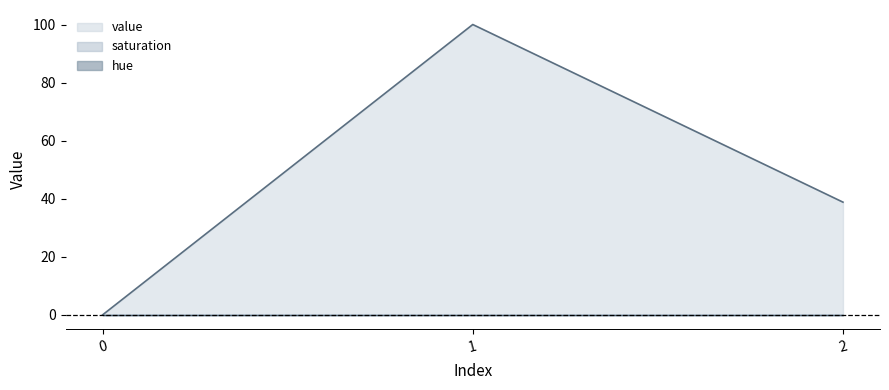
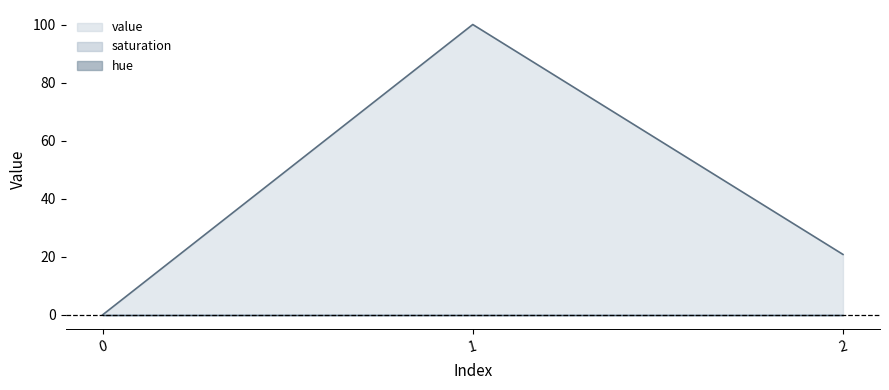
value, 2: 39 -> 21
